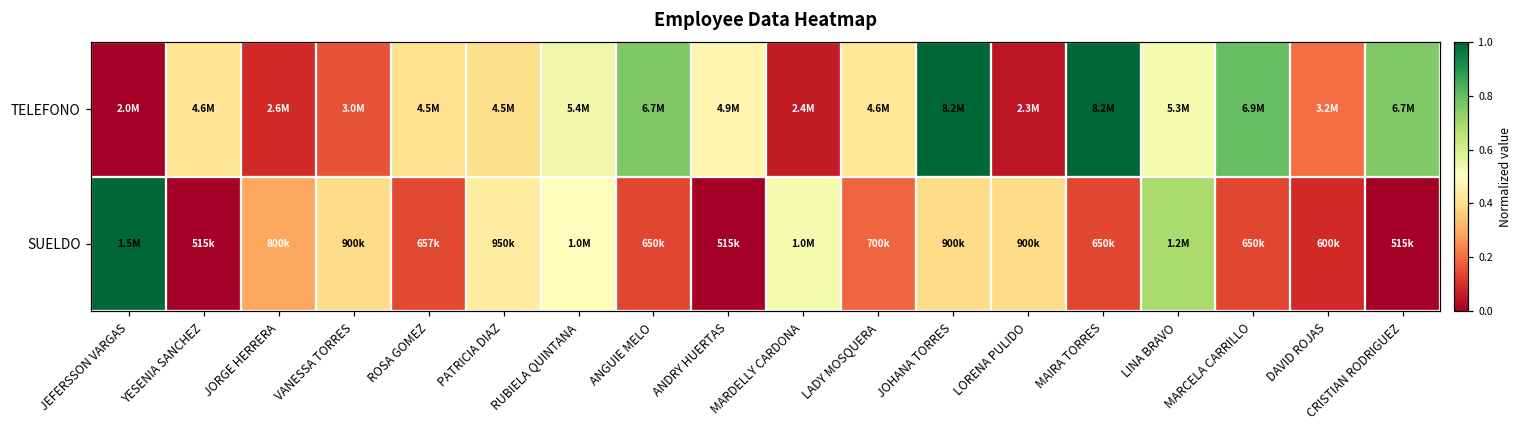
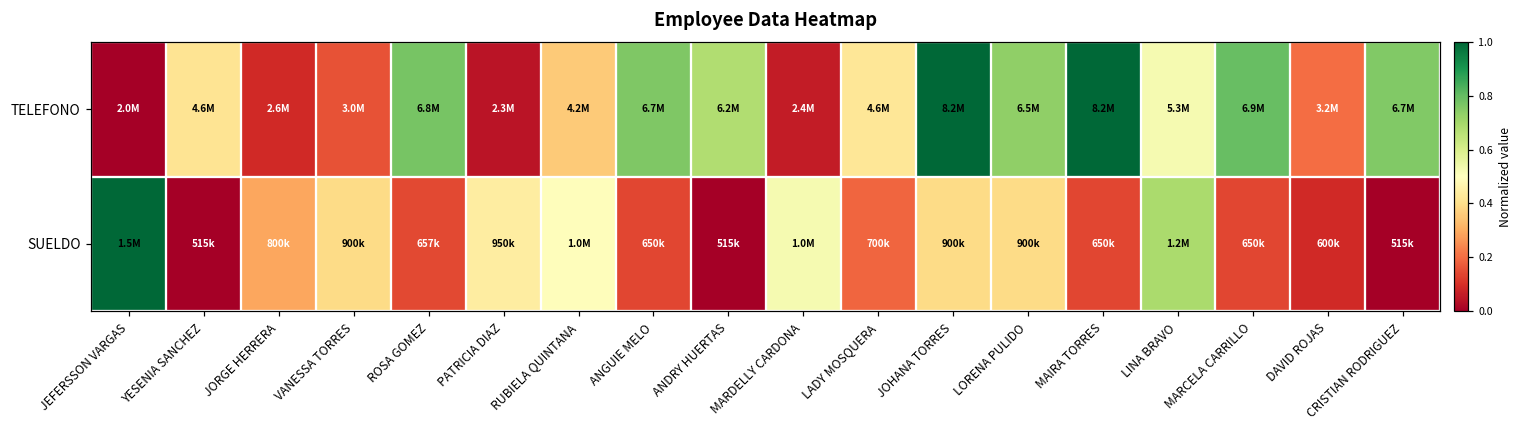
TELEFONO, ROSA GOMEZ: 4.5M -> 6.8M
TELEFONO, PATRICIA DIAZ: 4.5M -> 2.3M
TELEFONO, RUBIELA QUINTANA: 5.4M -> 4.2M
TELEFONO, ANDRY HUERTAS: 4.9M -> 6.2M
TELEFONO, LORENA PULIDO: 2.3M -> 6.5M
